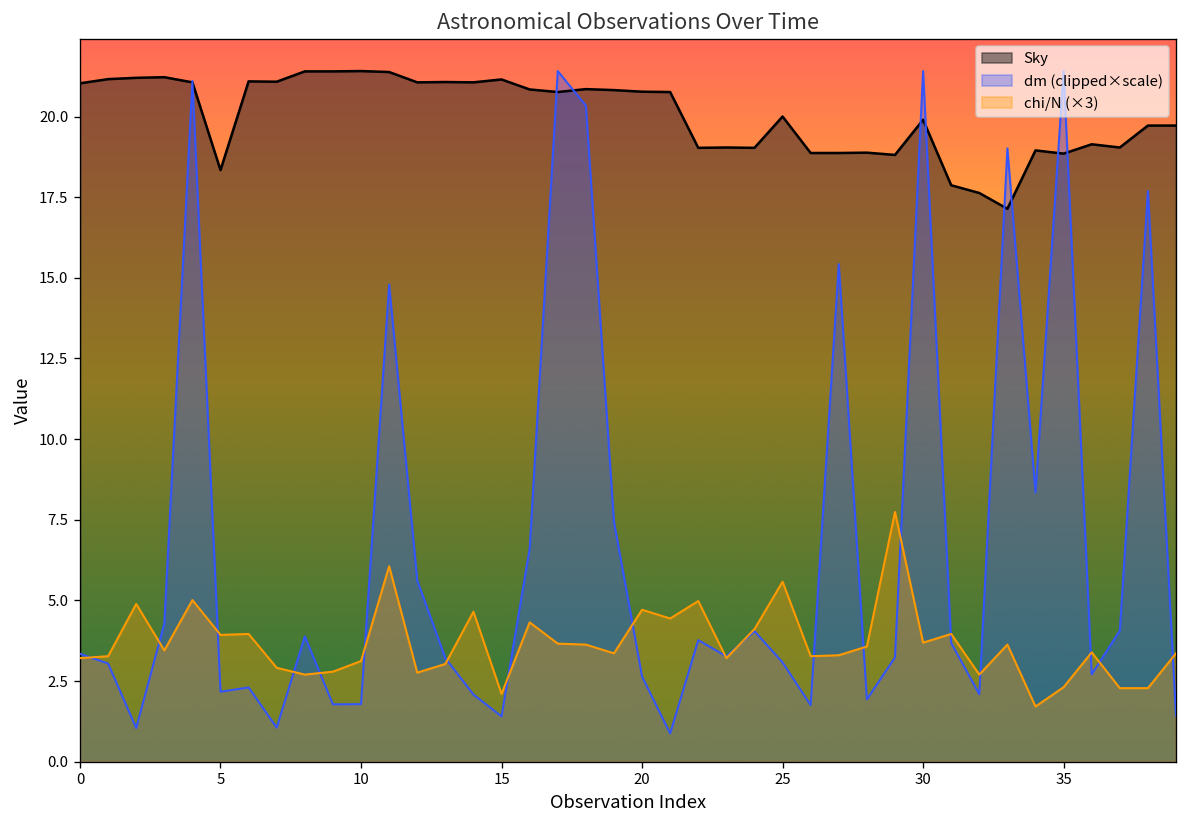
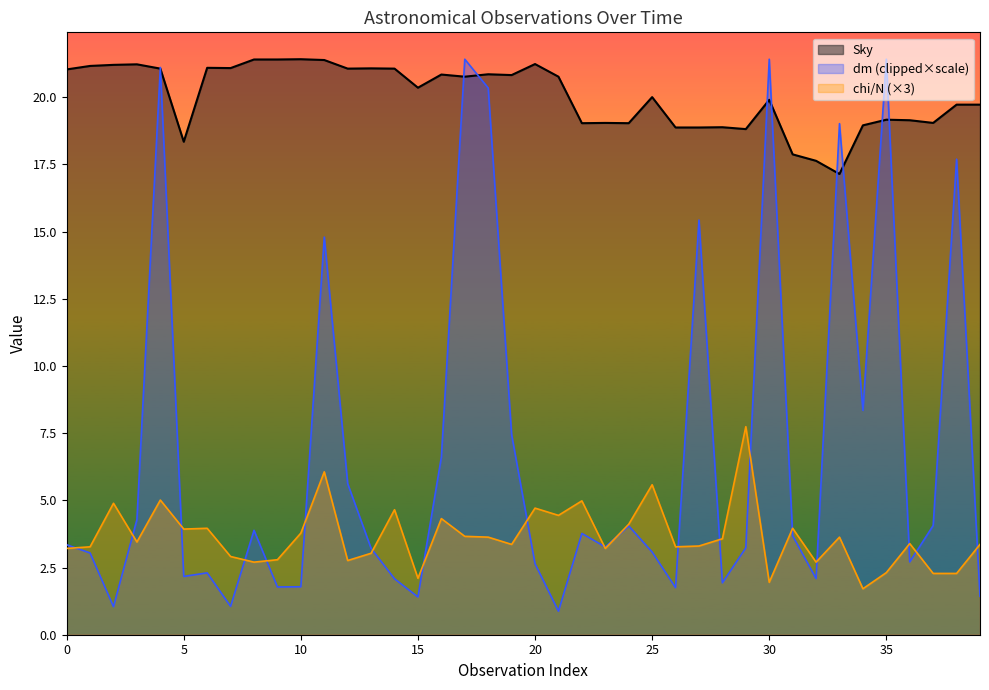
chi/N (×3), 10: 3.1 -> 3.8
Sky, 15: 21.2 -> 20.4
Sky, 20: 20.8 -> 21.2
chi/N (×3), 30: 3.7 -> 2.0
Sky, 35: 18.9 -> 19.2
